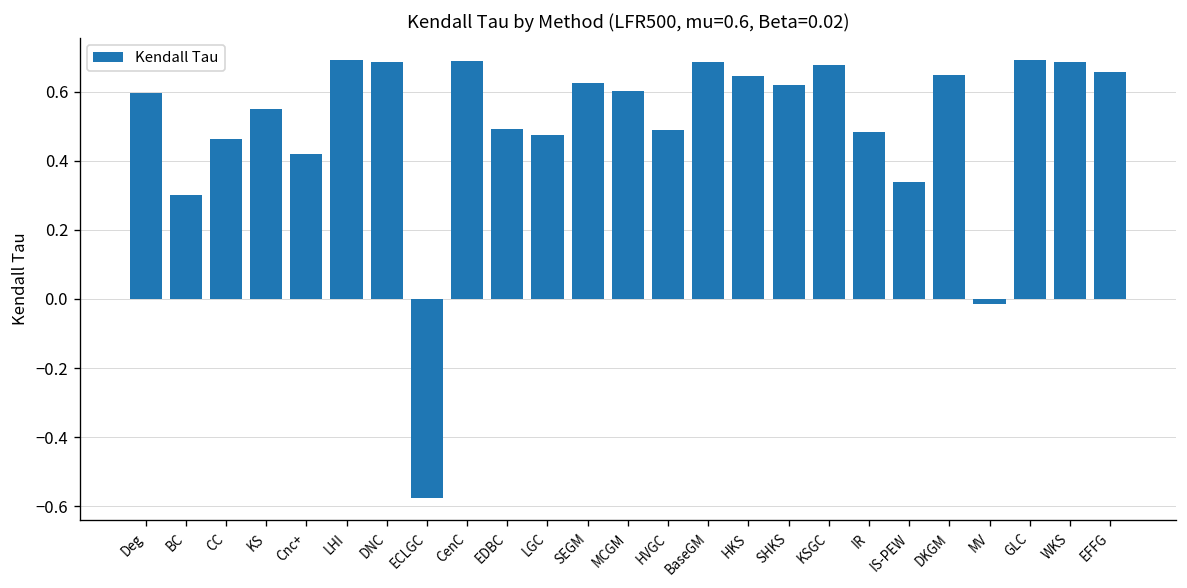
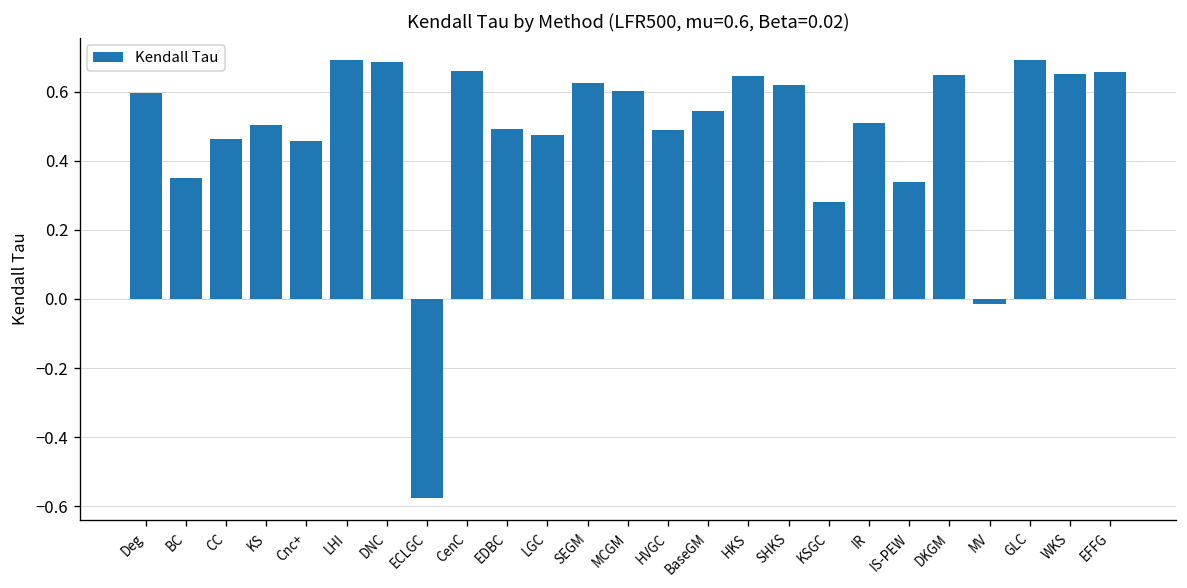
BC: 0.30 -> 0.35
KS: 0.55 -> 0.50
Cnc+: 0.42 -> 0.46
CenC: 0.69 -> 0.66
BaseGM: 0.69 -> 0.54
KSGC: 0.68 -> 0.28
IR: 0.48 -> 0.51
WKS: 0.68 -> 0.65
